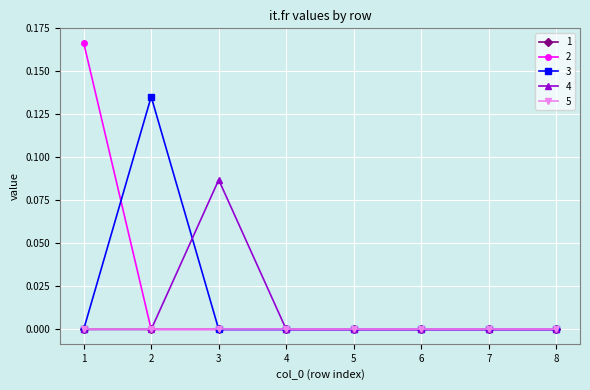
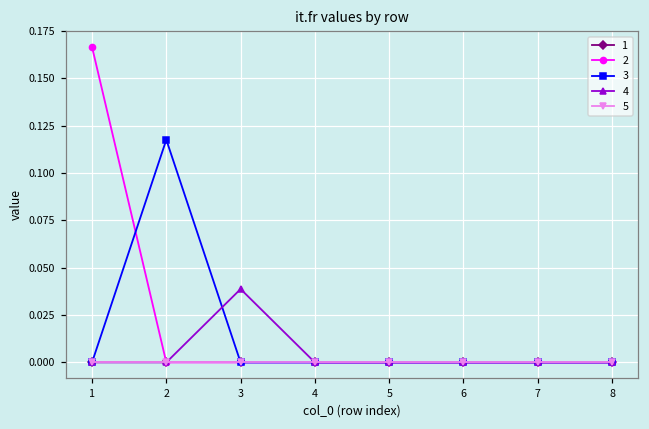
3, 2: 0.135 -> 0.118
4, 3: 0.087 -> 0.039
